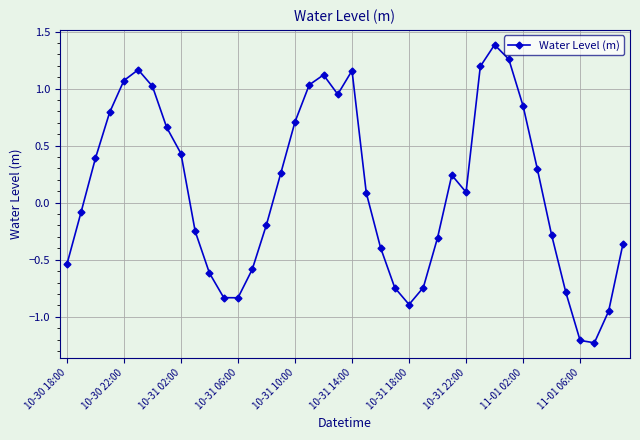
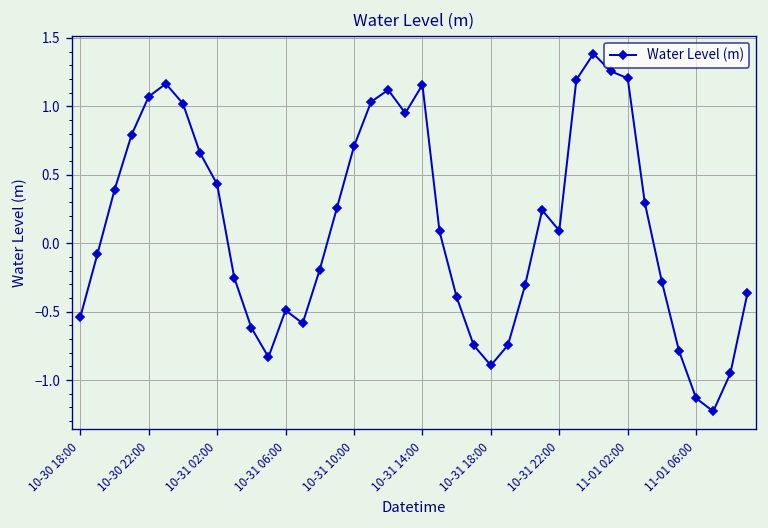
10-31 06:00: -0.83 -> -0.49
11-01 02:00: 0.85 -> 1.21
11-01 06:00: -1.21 -> -1.13
